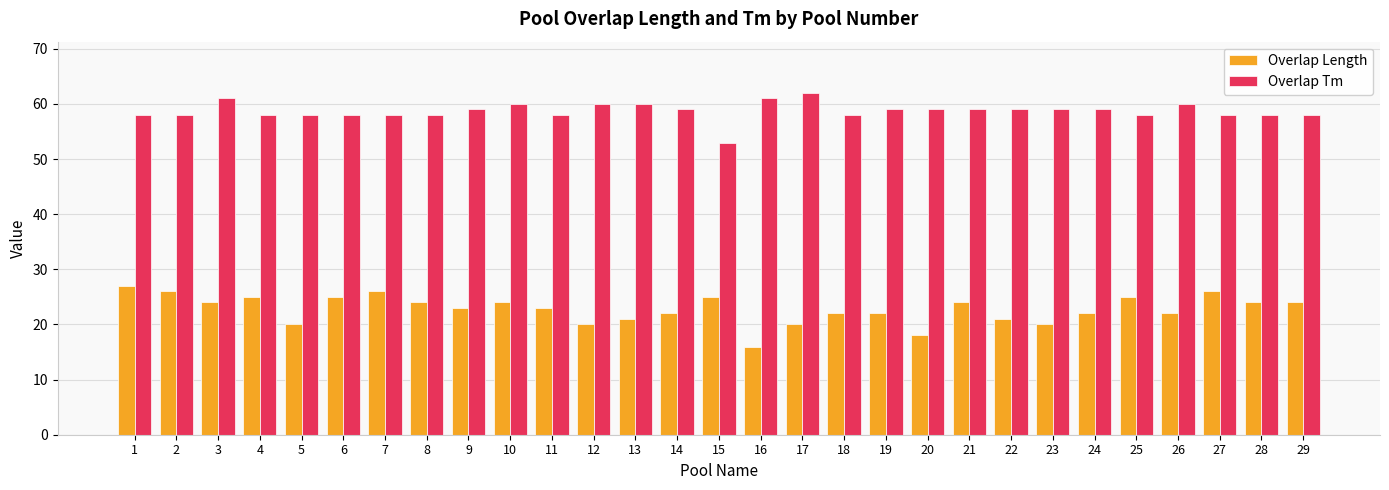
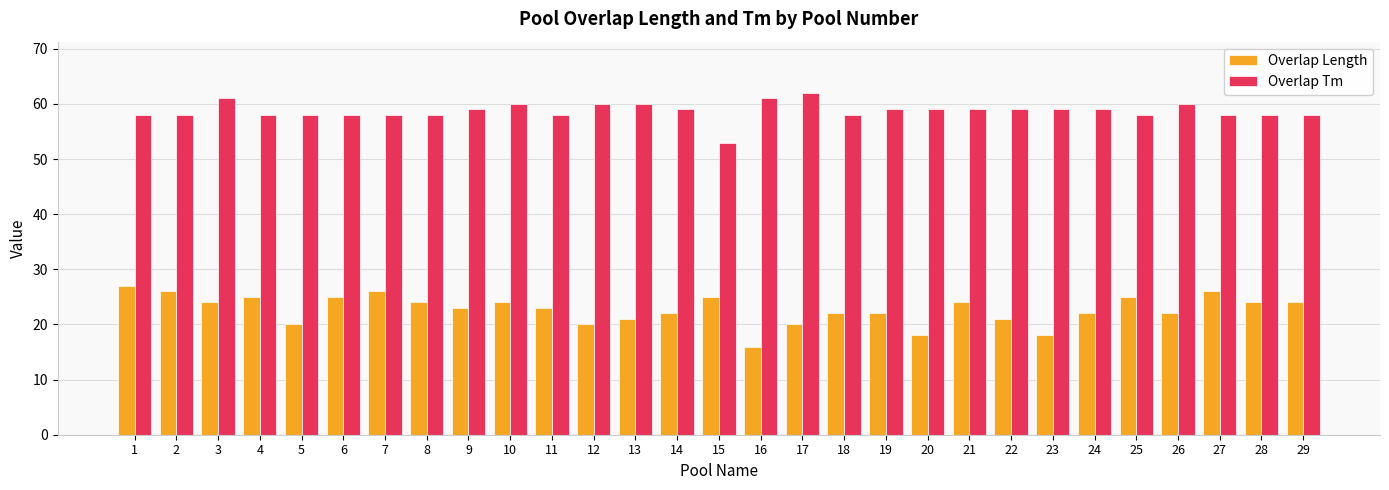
Overlap Length, 23: 20 -> 18
